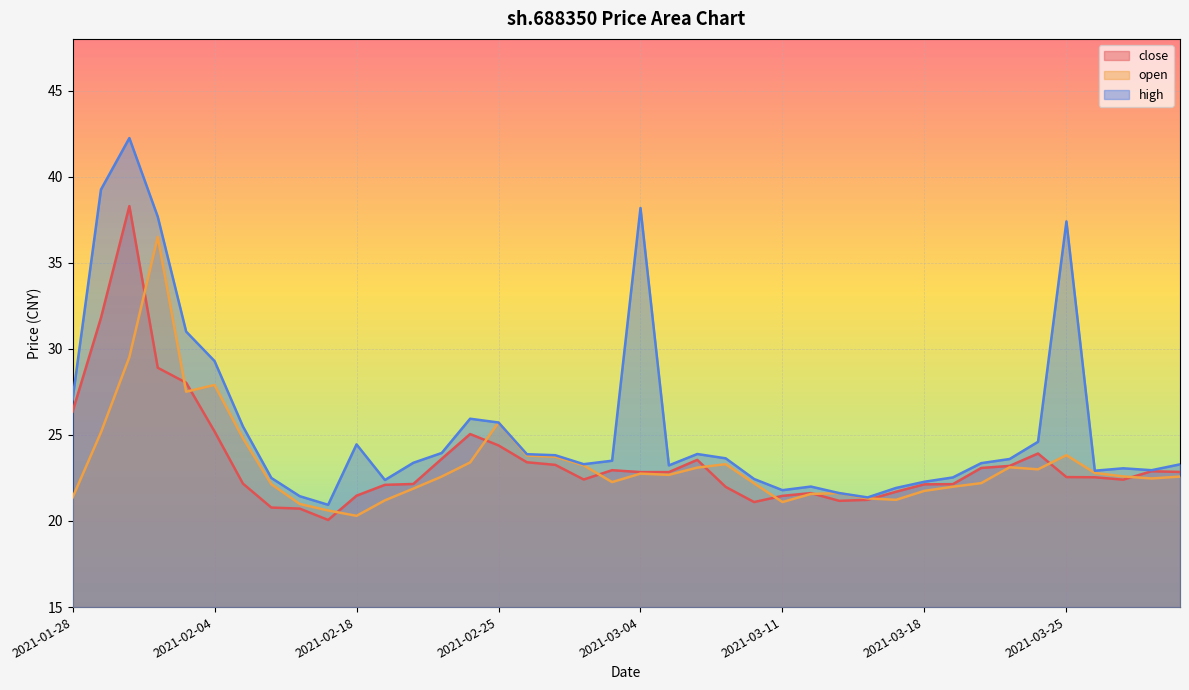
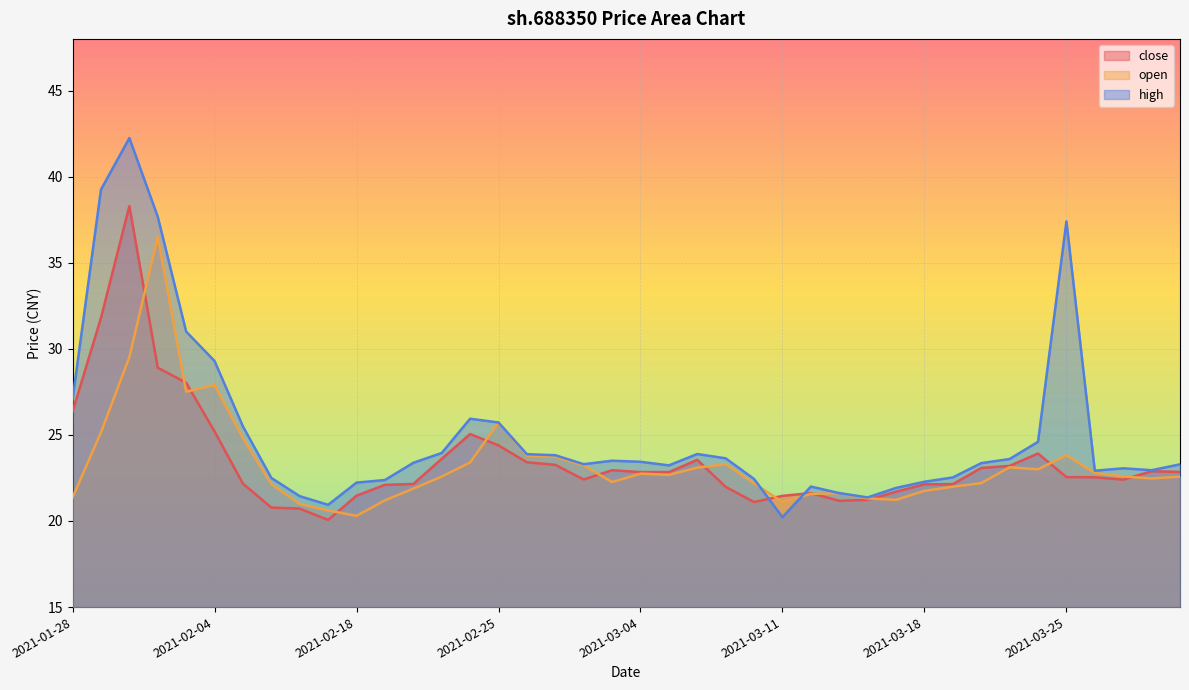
high, 2021-02-18: 24.5 -> 22.2
high, 2021-03-04: 38.2 -> 23.4
high, 2021-03-11: 21.8 -> 20.2
